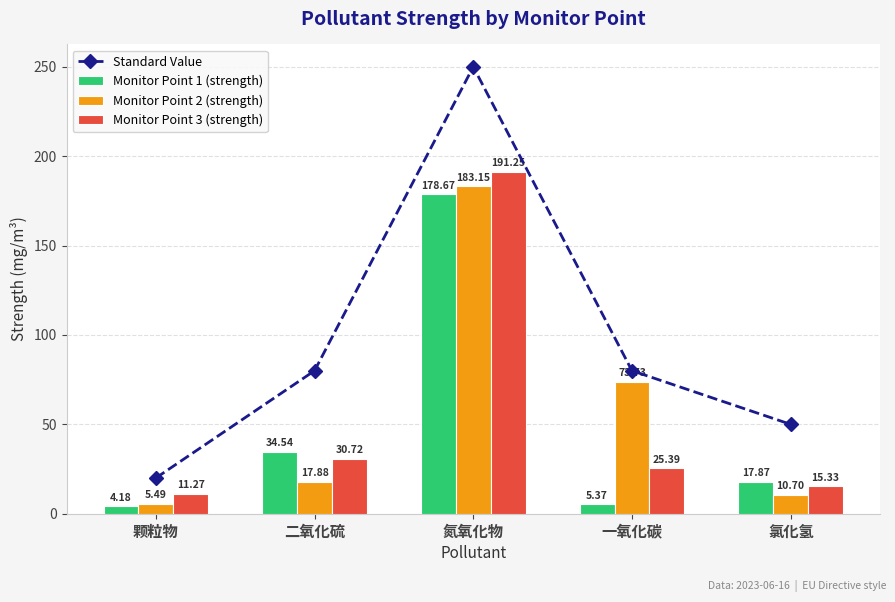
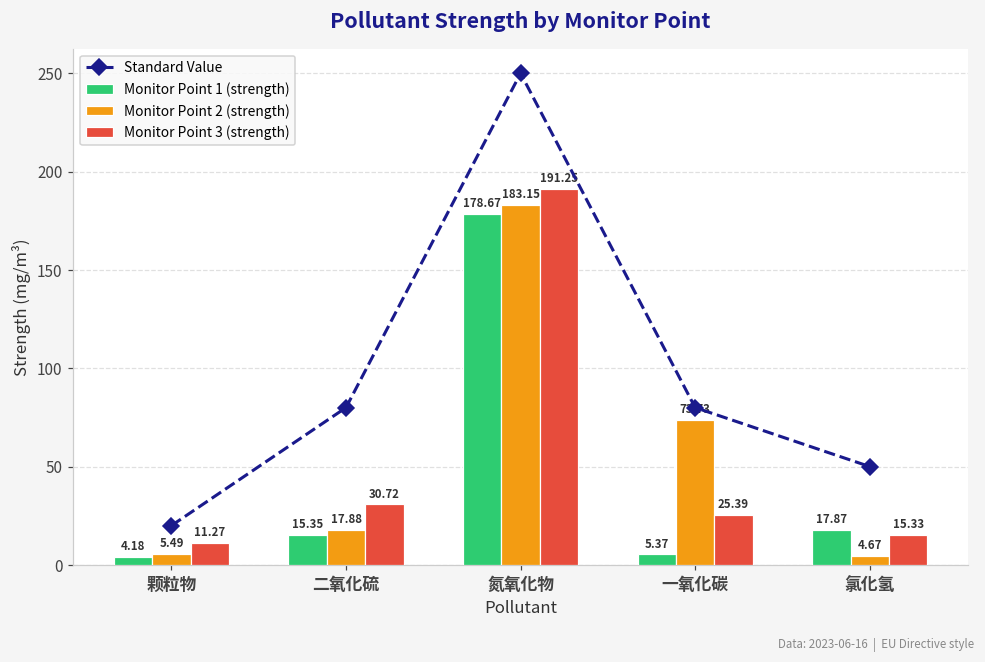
Monitor Point 1 (strength), 二氧化硫: 34.54 -> 15.35
Monitor Point 2 (strength), 氯化氢: 10.70 -> 4.67
